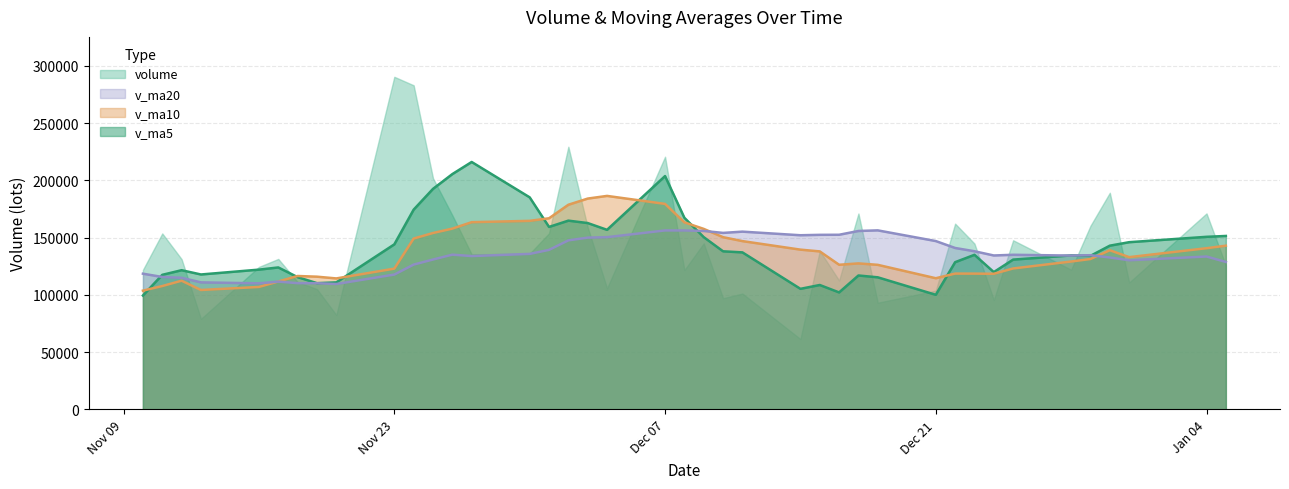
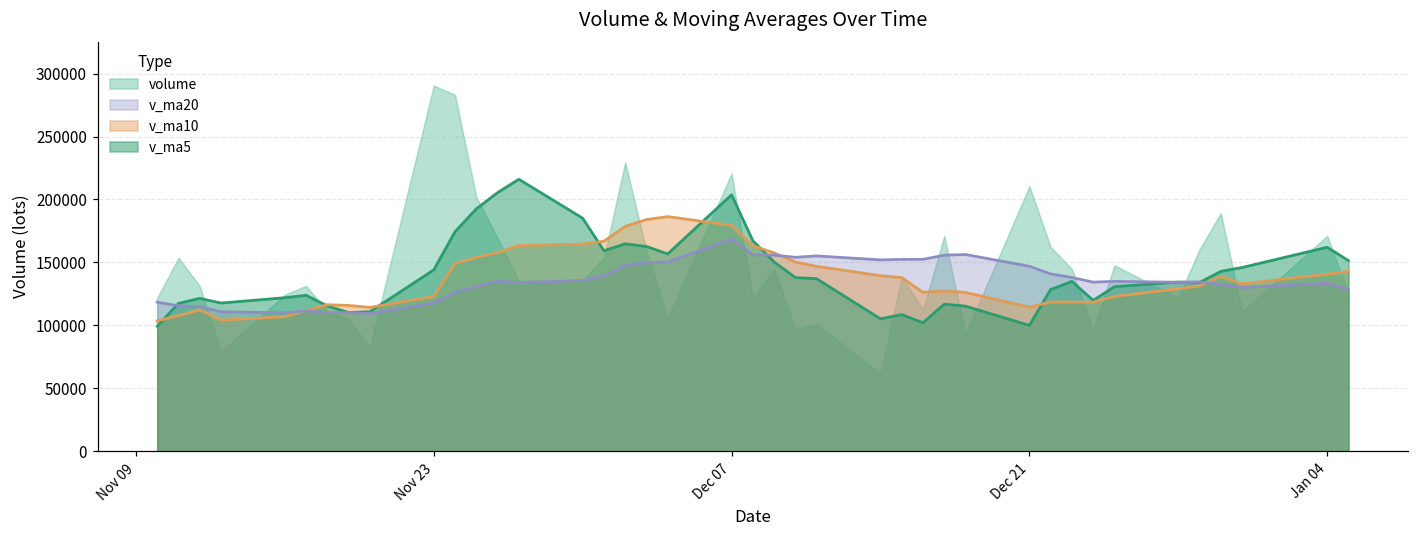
v_ma20, Dec 07: 156000 -> 168000
volume, Dec 21: 104000 -> 210000
v_ma5, Jan 04: 151000 -> 162000
